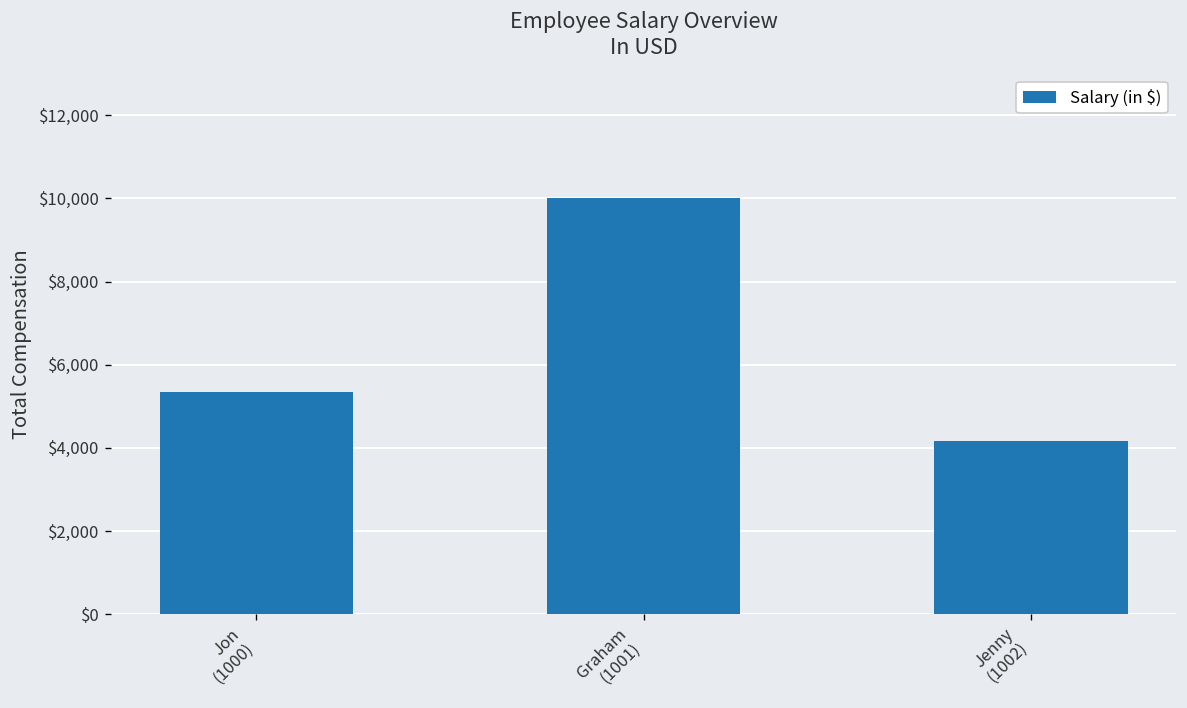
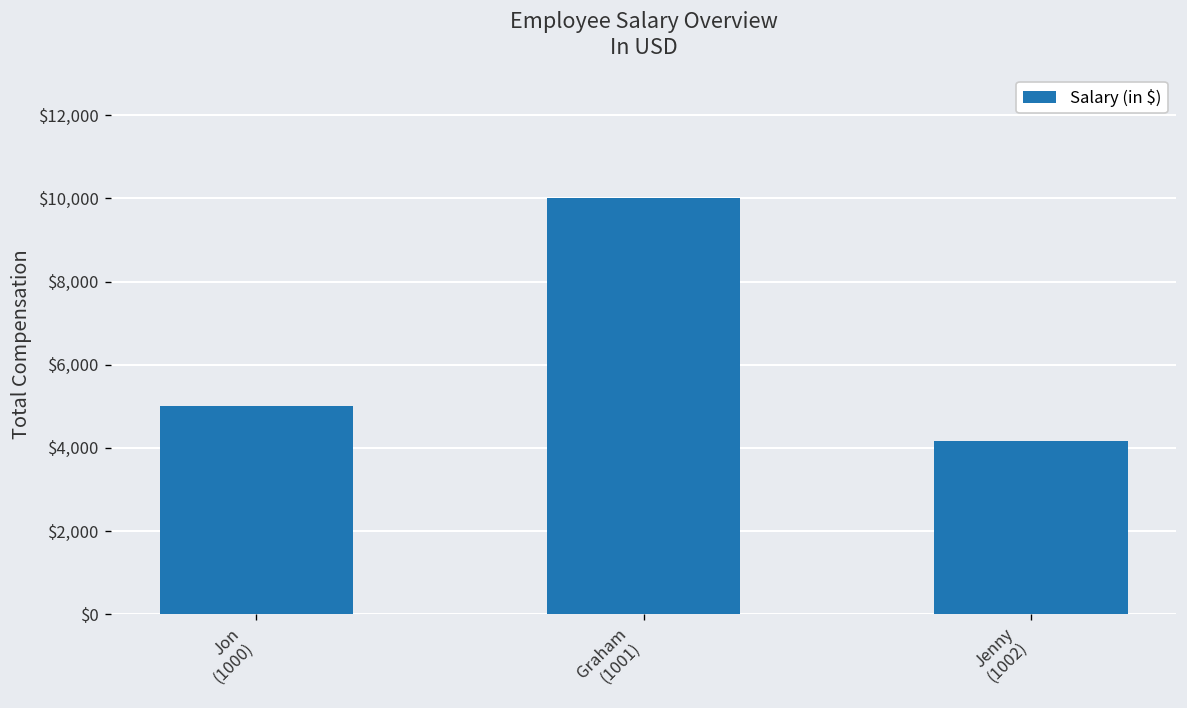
Jon (1000): $5,300 -> $5,000
